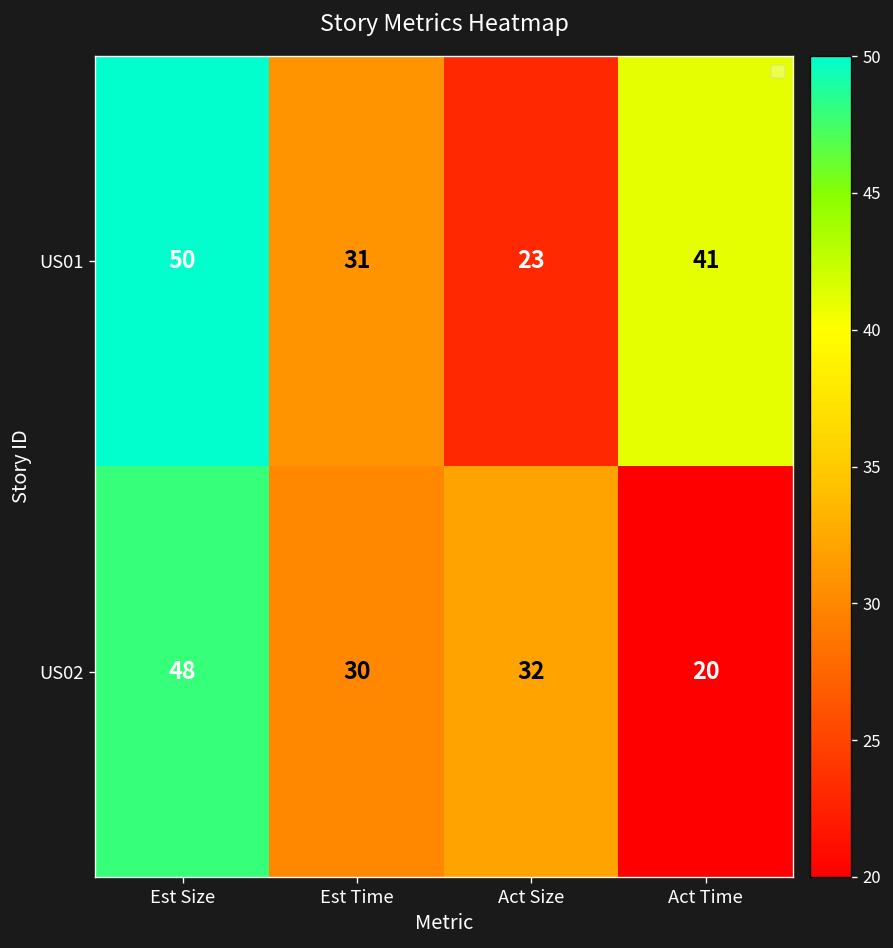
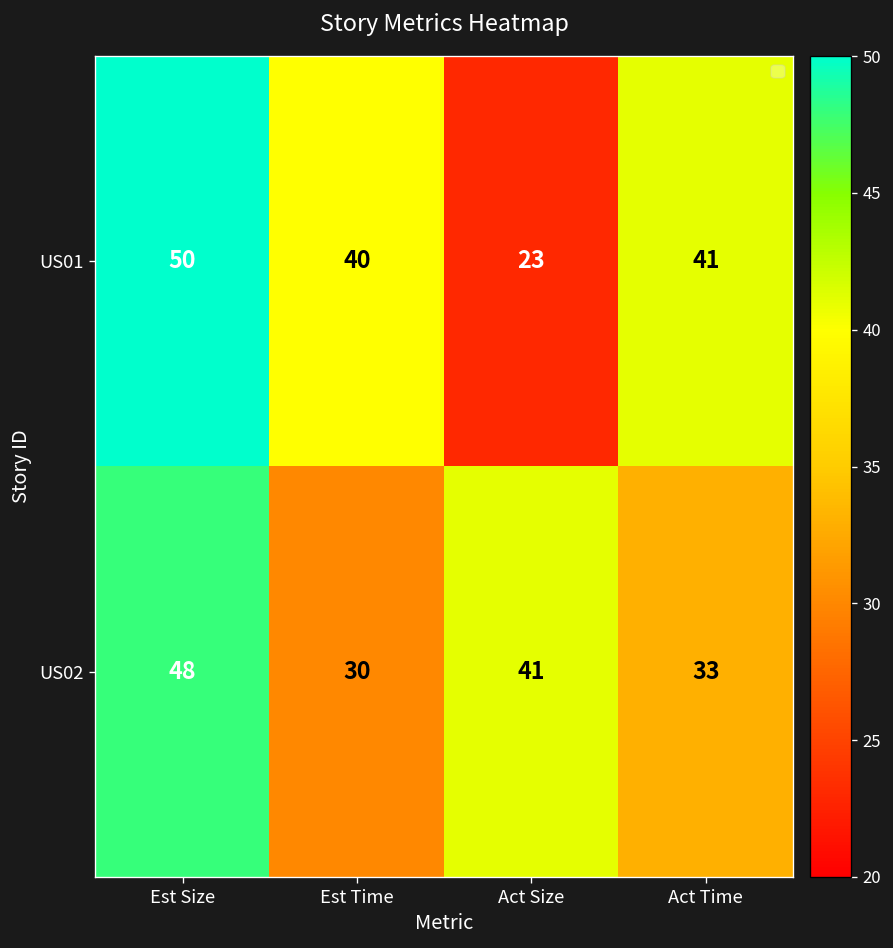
US01, Est Time: 31 -> 40
US02, Act Size: 32 -> 41
US02, Act Time: 20 -> 33
